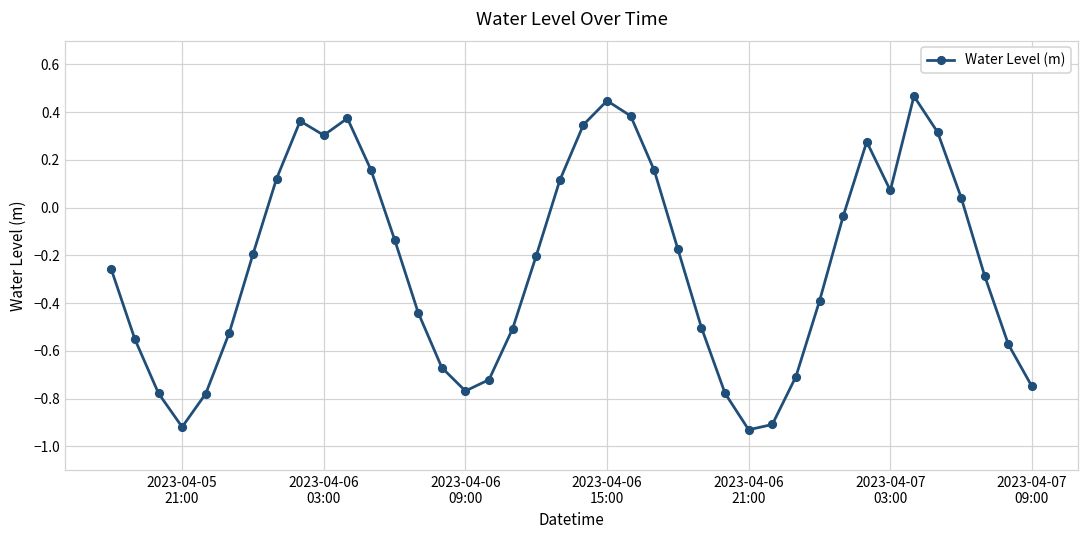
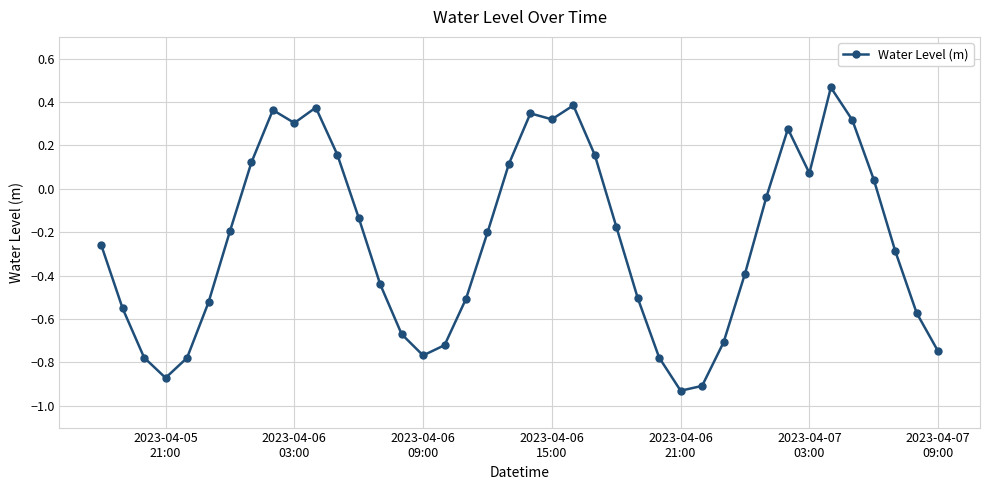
2023-04-05 21:00: -0.92 -> -0.87
2023-04-06 15:00: 0.45 -> 0.32
